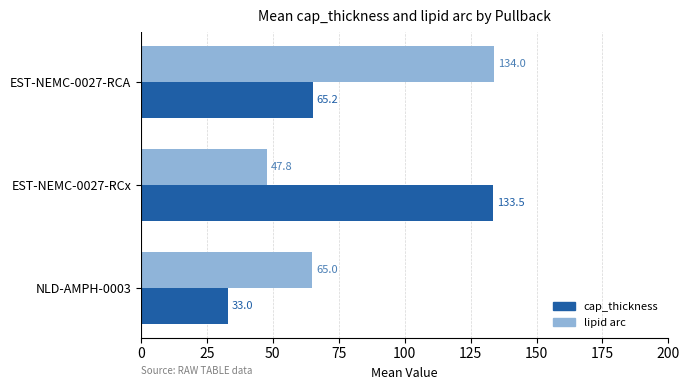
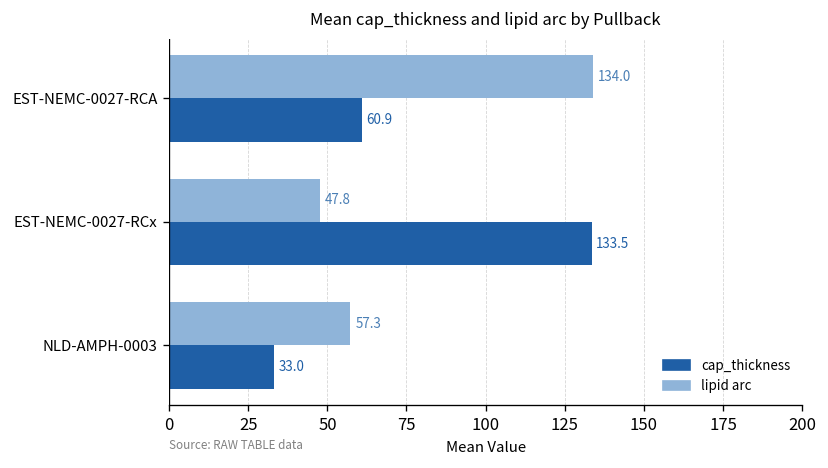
cap_thickness, EST-NEMC-0027-RCA: 65.2 -> 60.9
lipid arc, NLD-AMPH-0003: 65.0 -> 57.3
